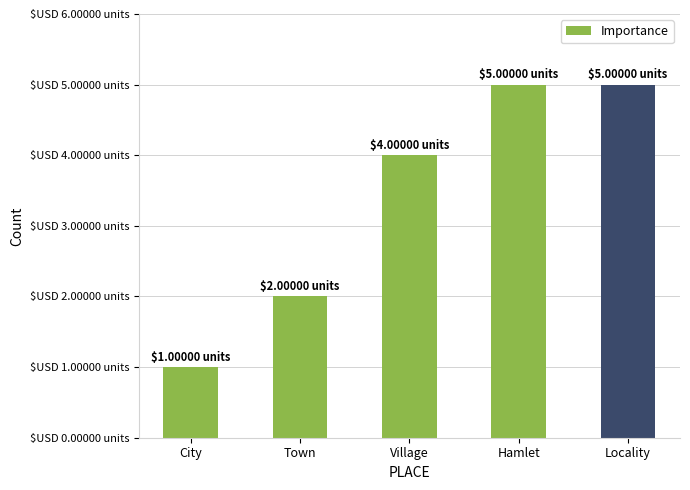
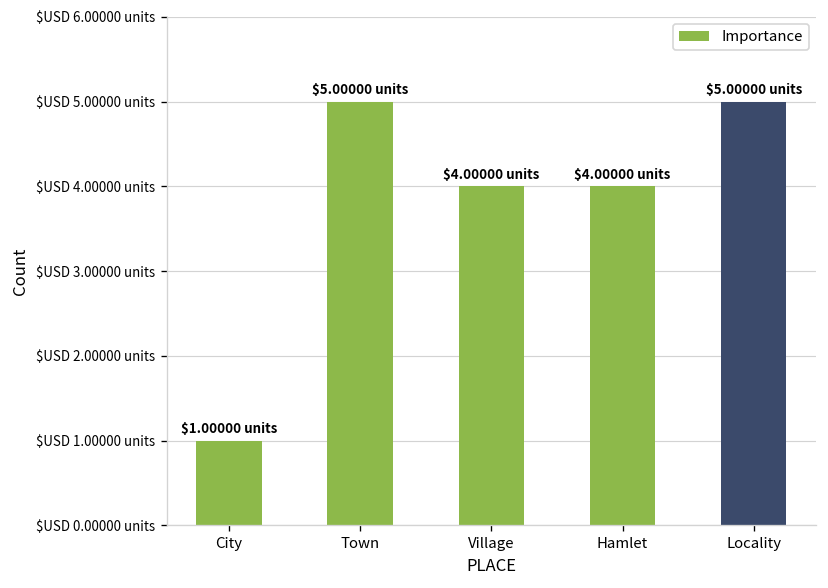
Town: $2.00000 -> $5.00000
Hamlet: $5.00000 -> $4.00000
